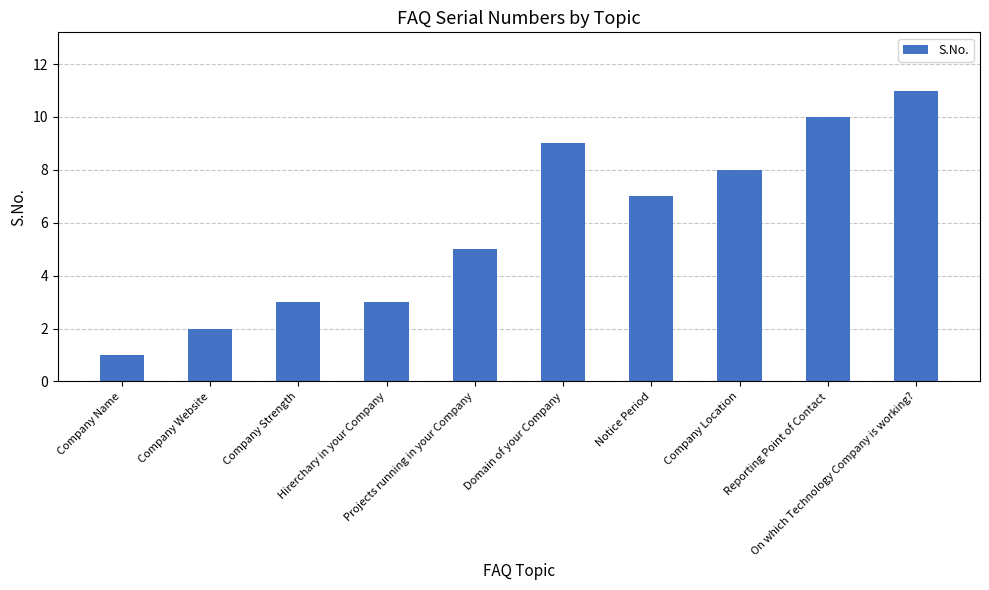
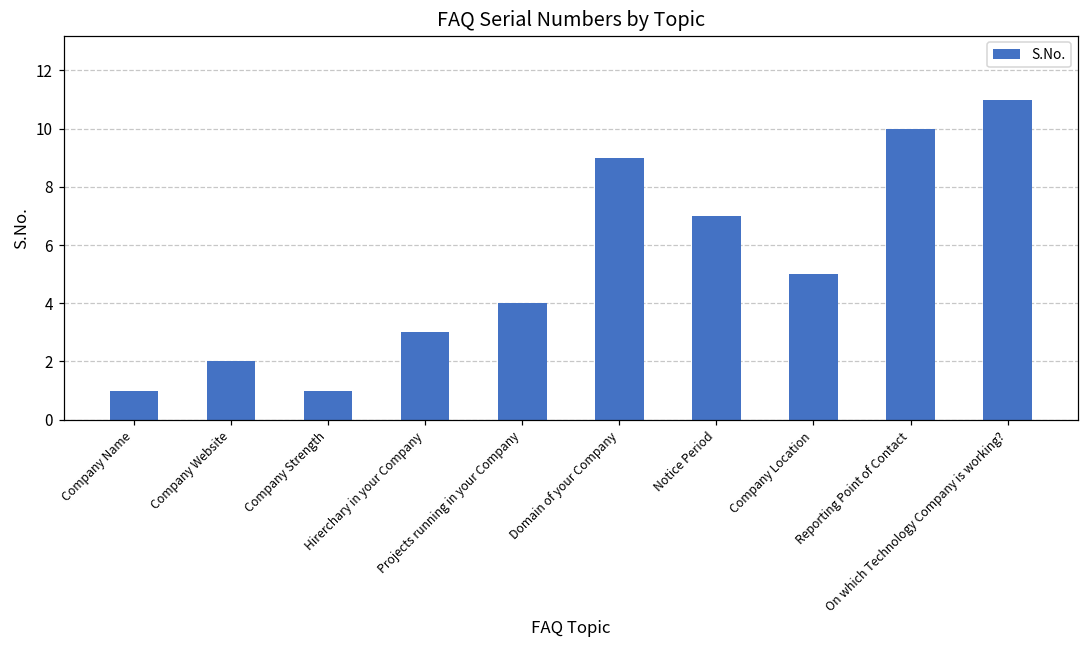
Company Strength: 3 -> 1
Projects running in your Company: 5 -> 4
Company Location: 8 -> 5
